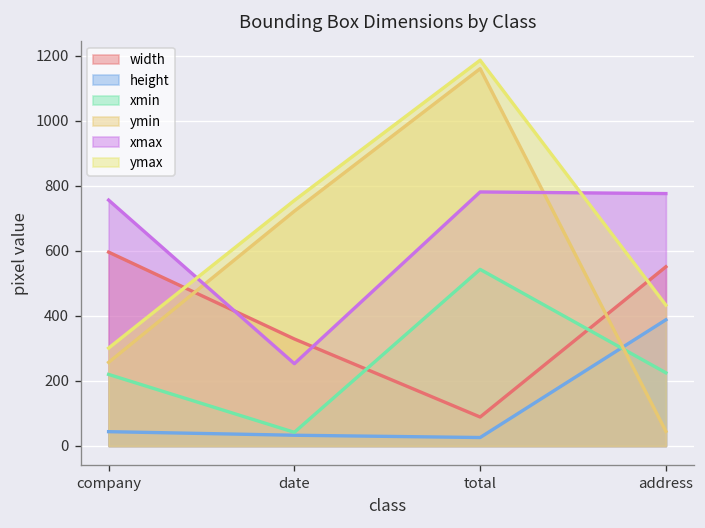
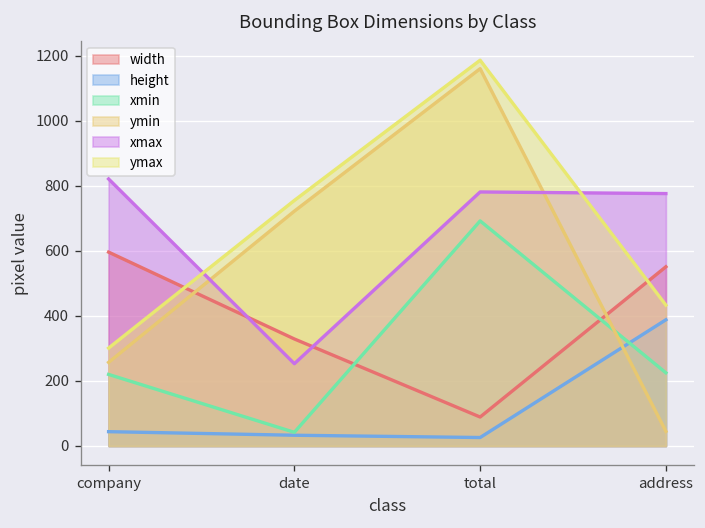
xmax, company: 760 -> 820
xmin, total: 540 -> 690
